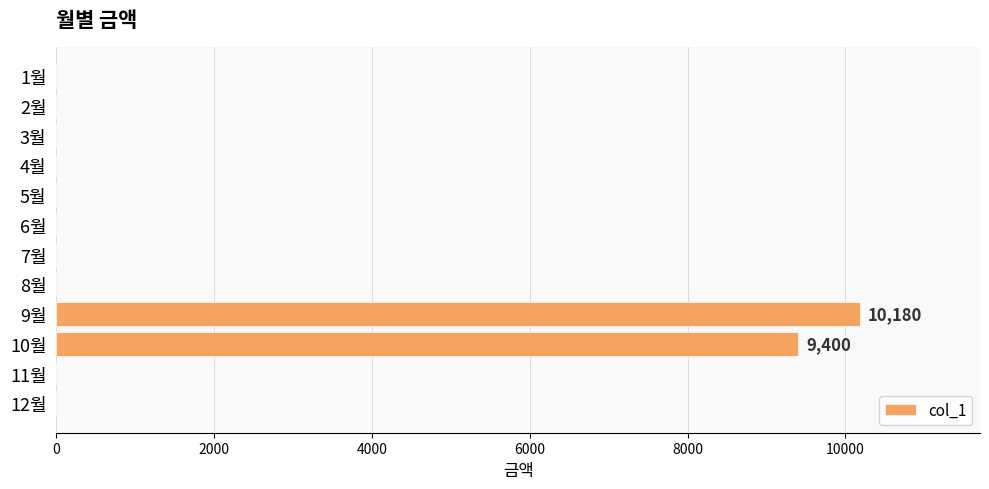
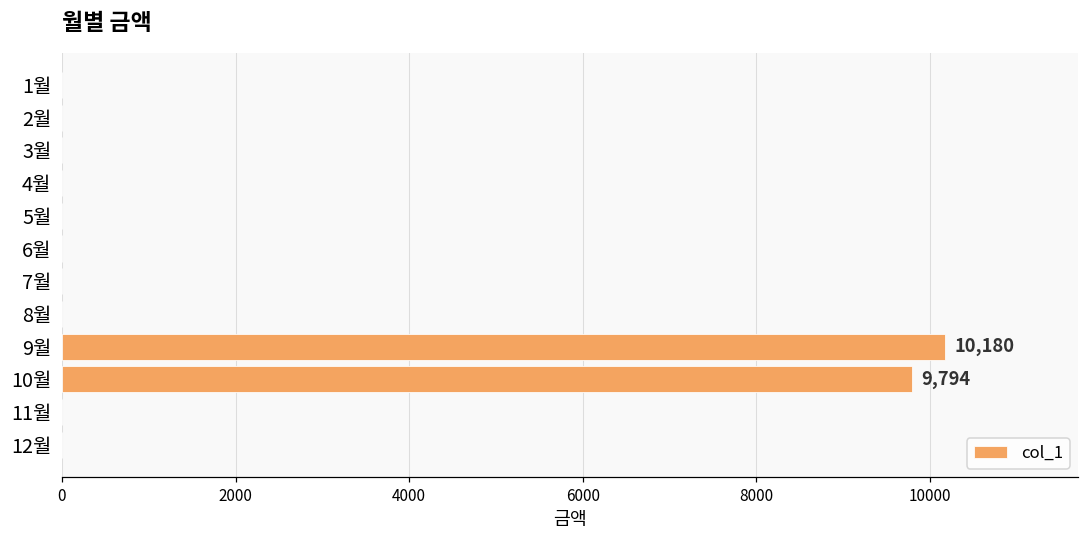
10월: 9,400 -> 9,794
